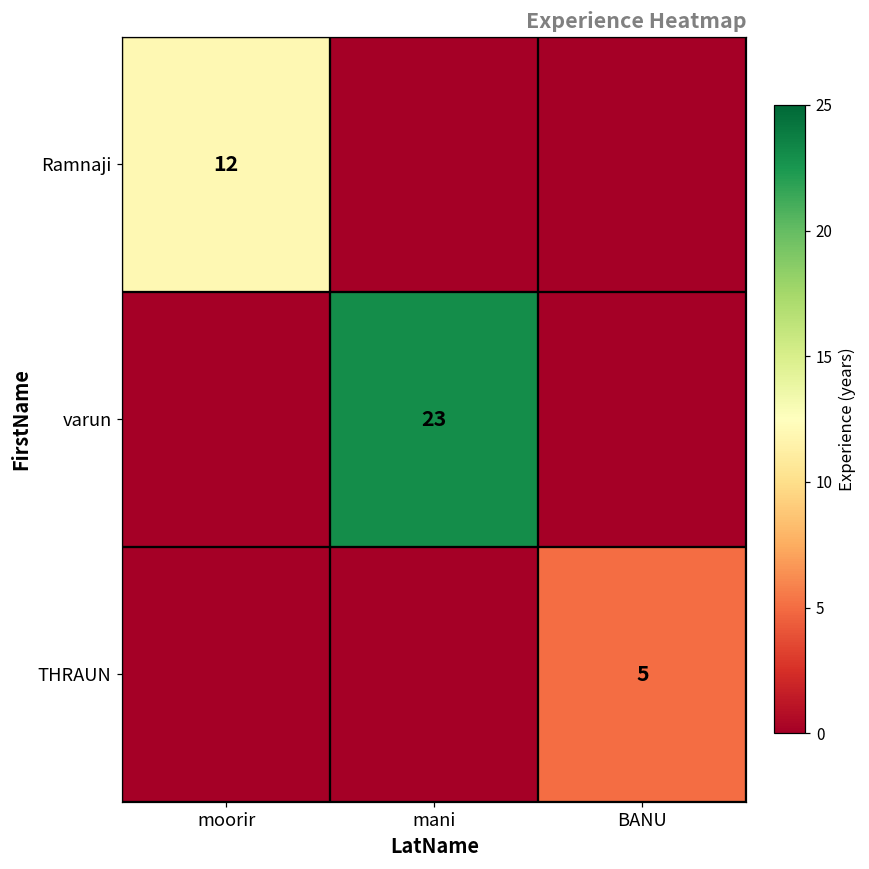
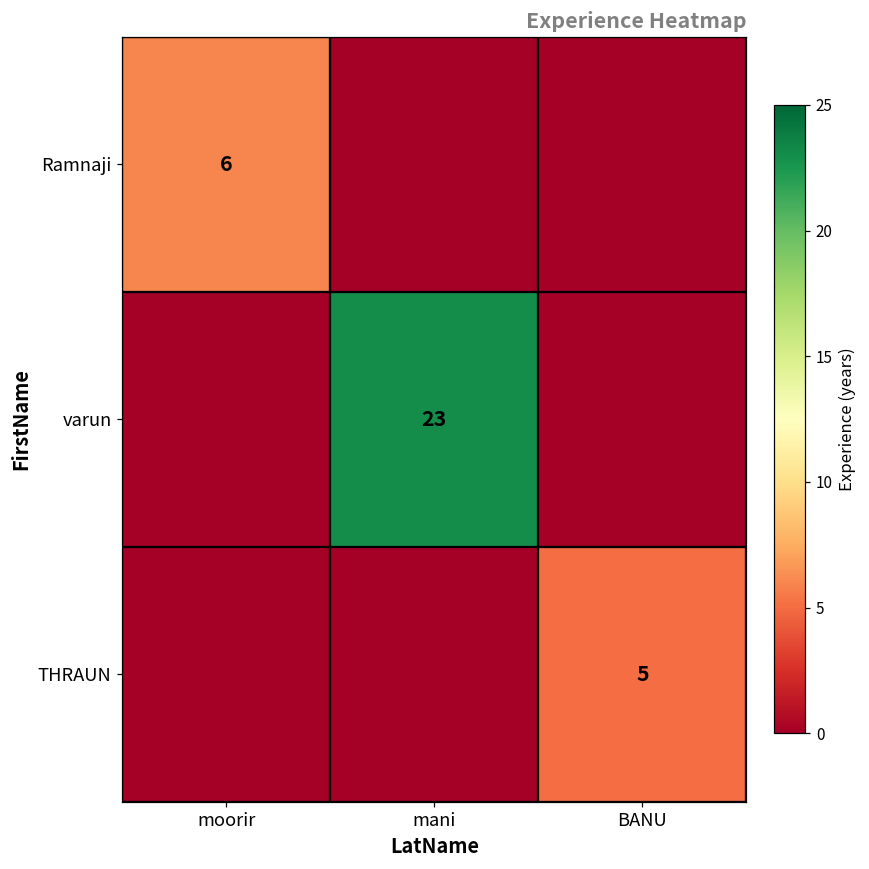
Ramnaji, moorir: 12 -> 6
